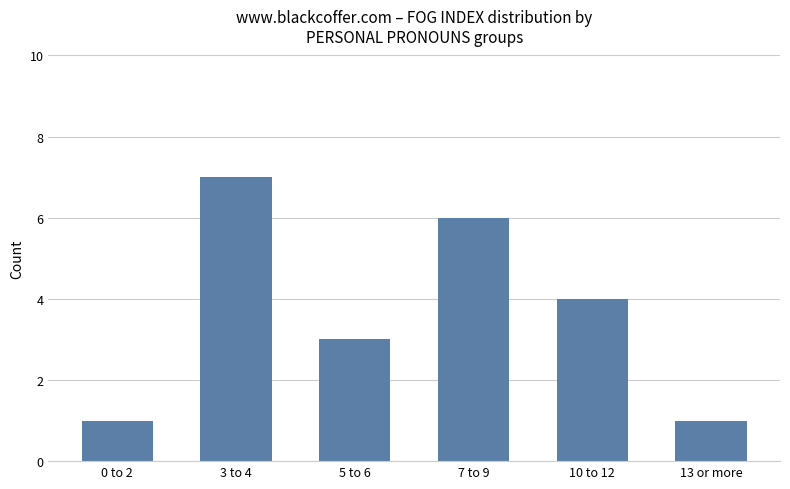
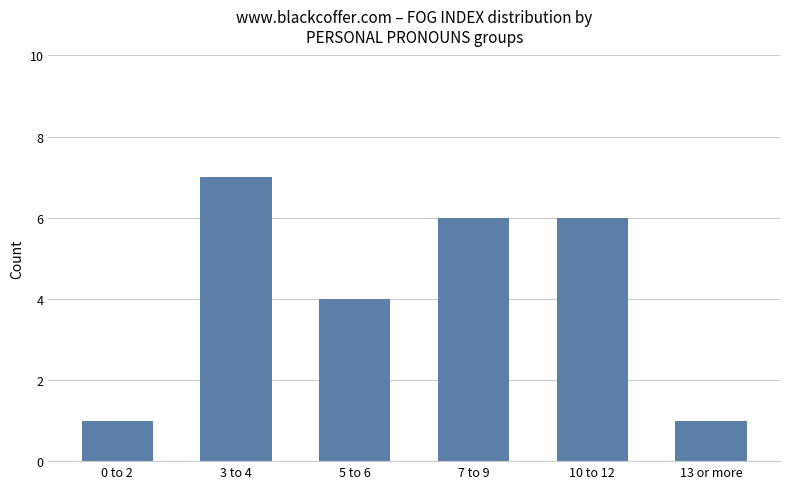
5 to 6: 3 -> 4
10 to 12: 4 -> 6
